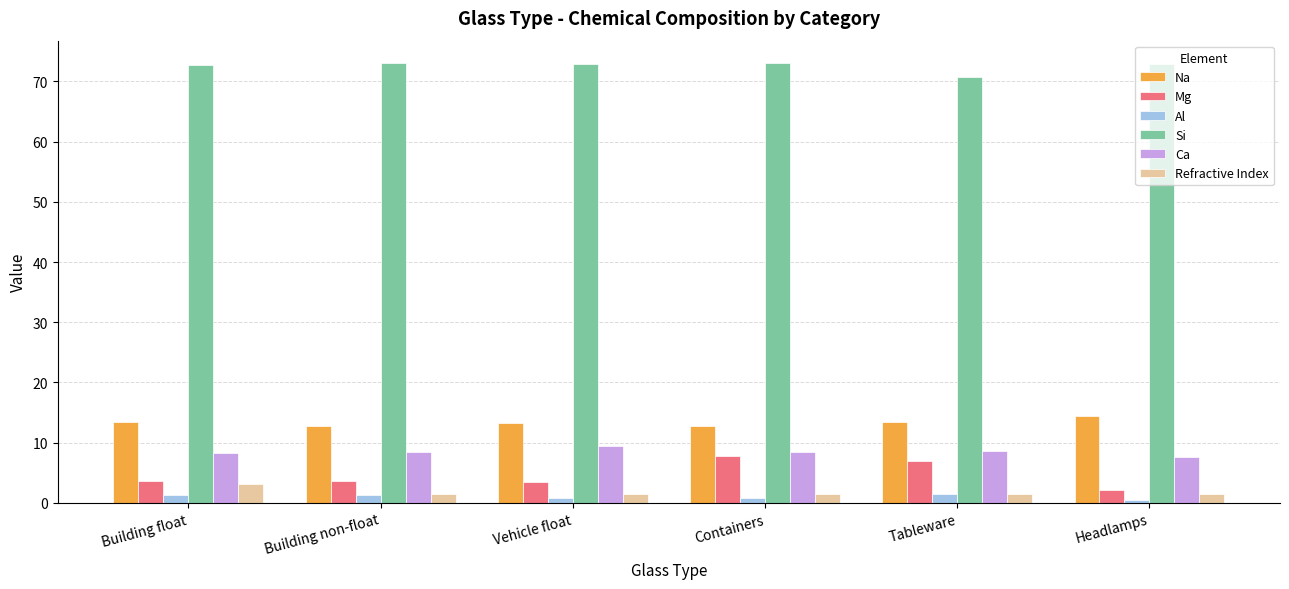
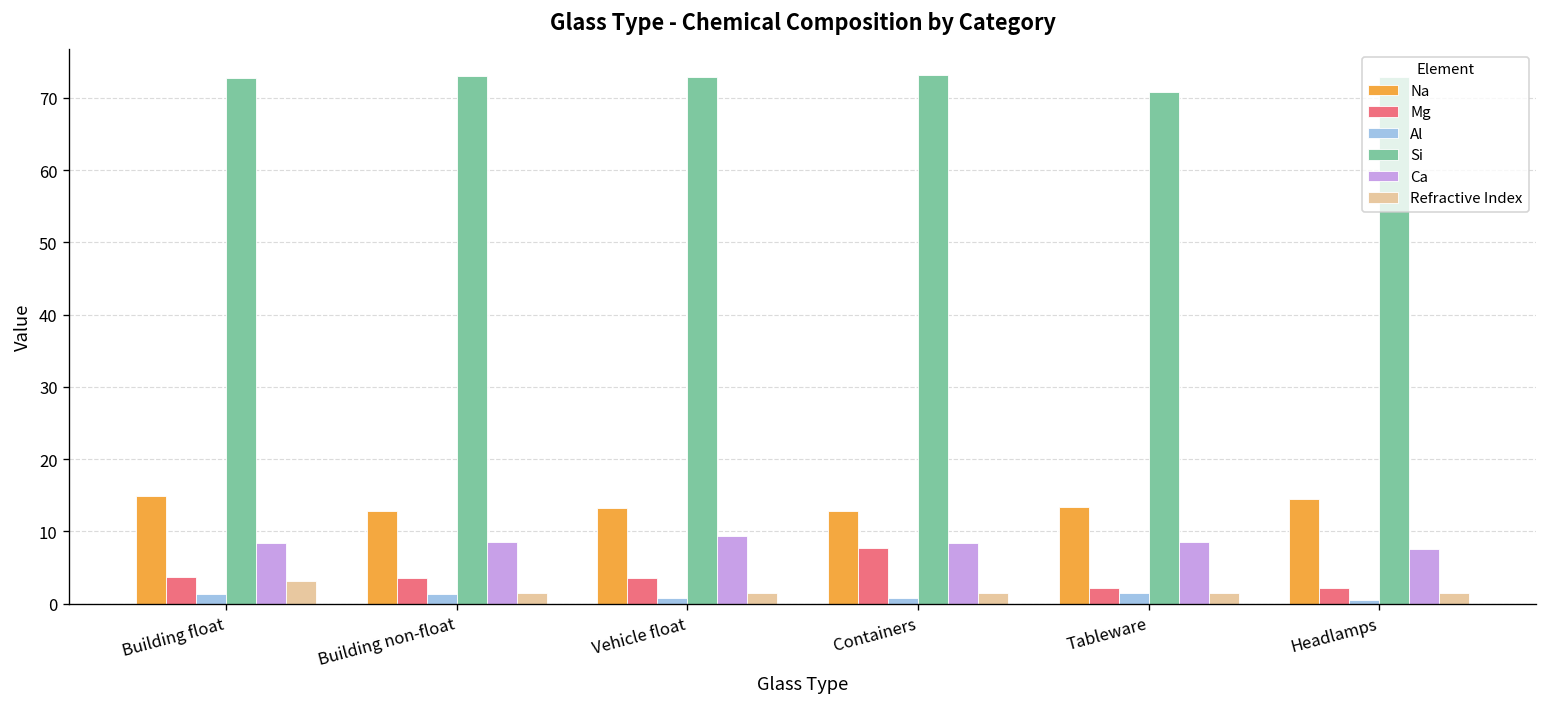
Na, Building float: 13 -> 15
Mg, Tableware: 7 -> 2
